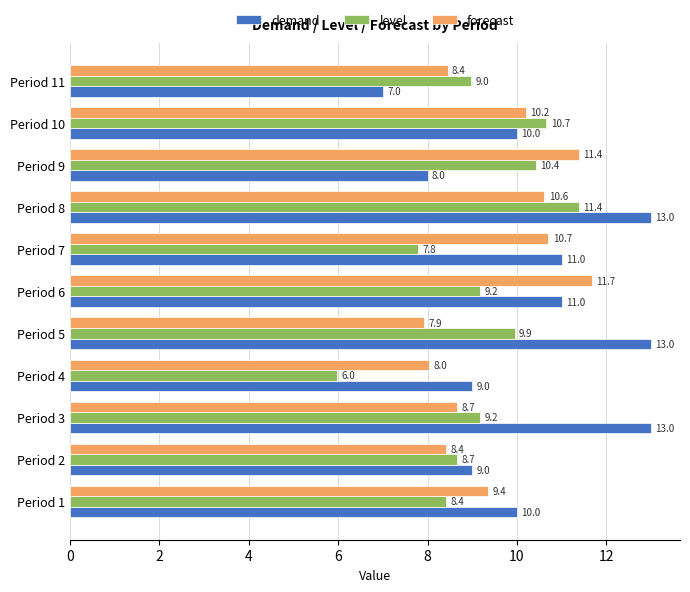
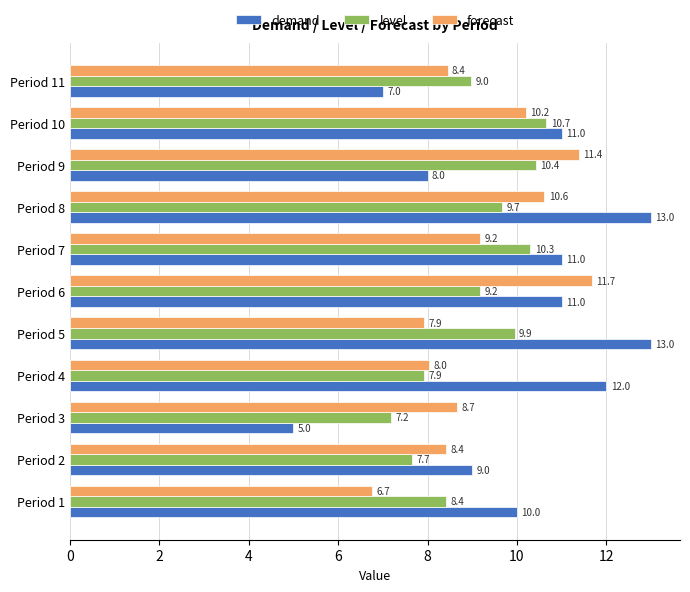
demand, Period 10: 10.0 -> 11.0
level, Period 8: 11.4 -> 9.7
forecast, Period 7: 10.7 -> 9.2
level, Period 7: 7.8 -> 10.3
level, Period 4: 6.0 -> 7.9
demand, Period 4: 9.0 -> 12.0
level, Period 3: 9.2 -> 7.2
demand, Period 3: 13.0 -> 5.0
level, Period 2: 8.7 -> 7.7
forecast, Period 1: 9.4 -> 6.7
